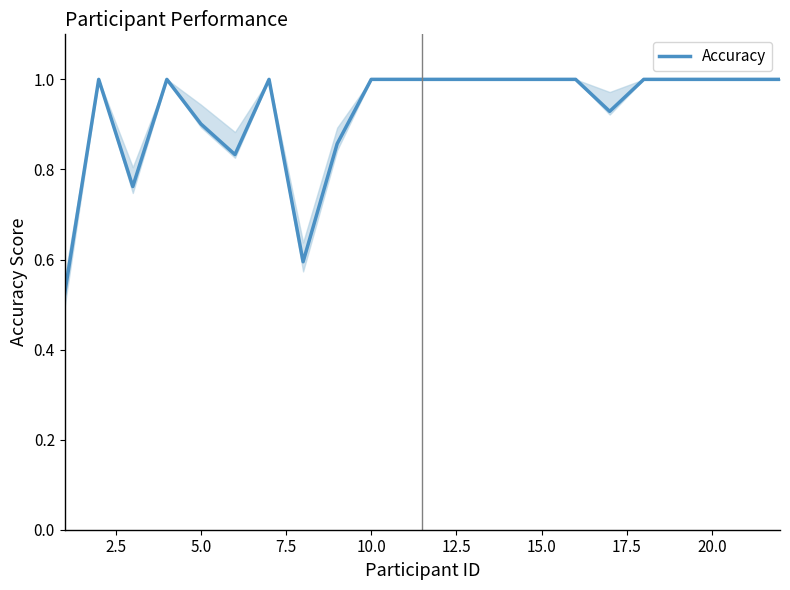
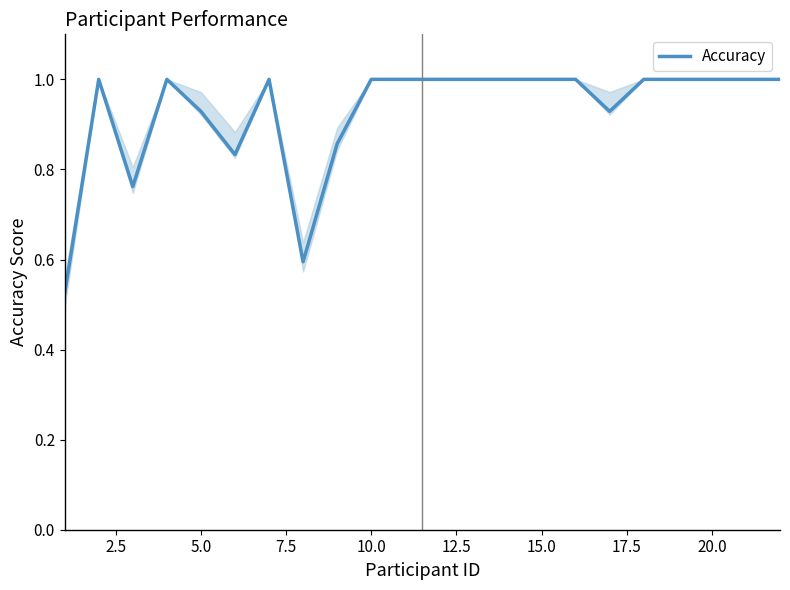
Accuracy, 5.0: 0.90 -> 0.93
